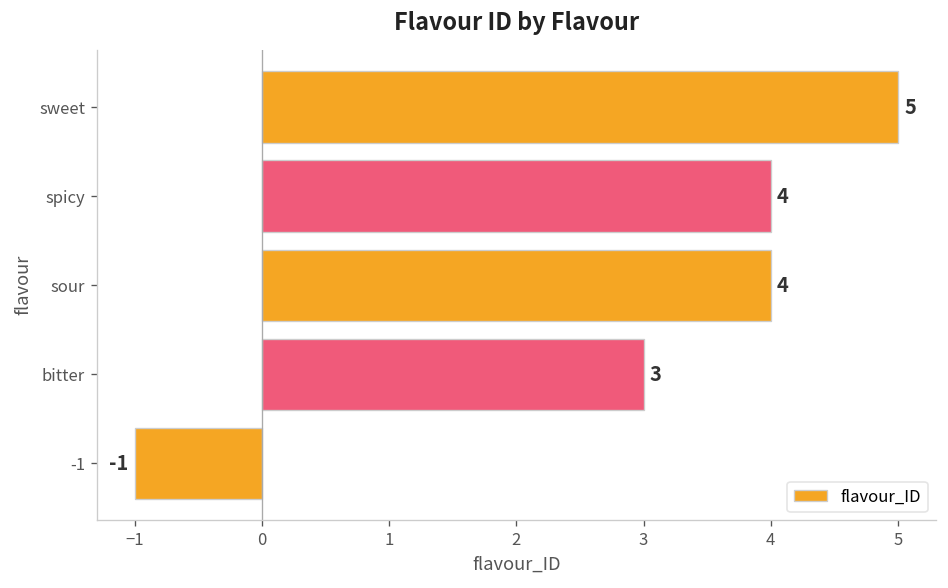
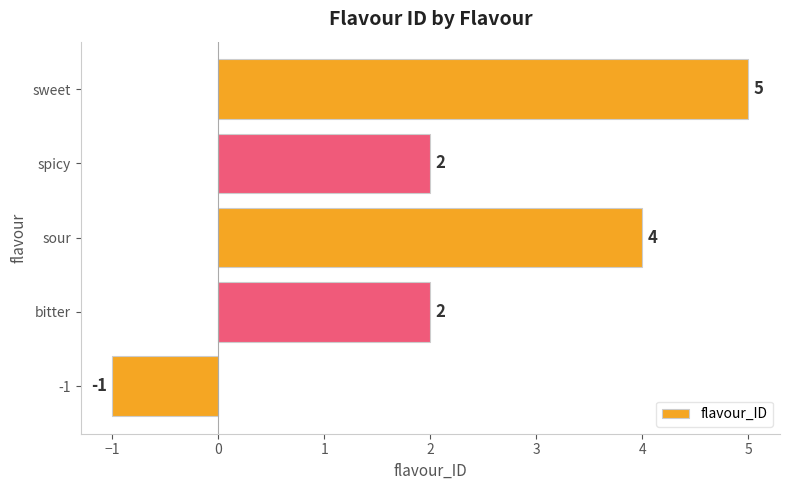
spicy: 4 -> 2
bitter: 3 -> 2
